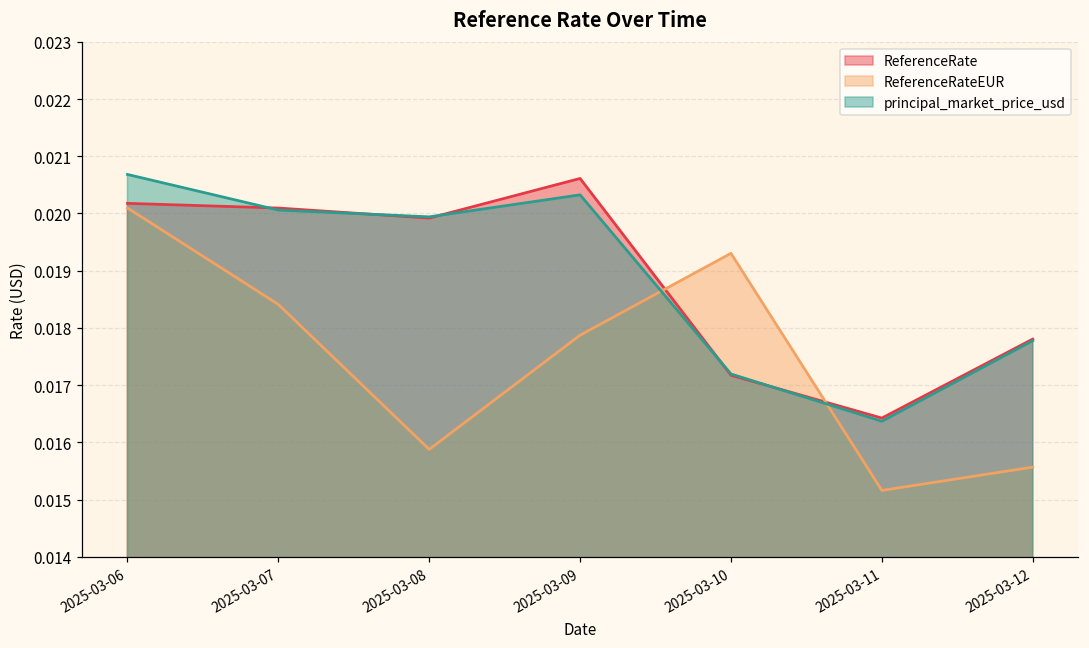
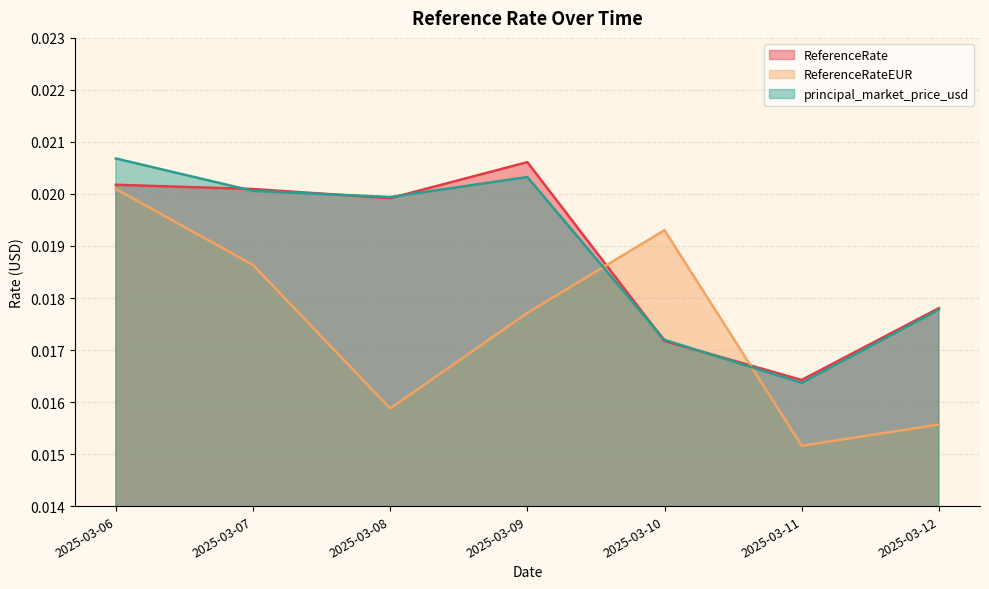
ReferenceRateEUR, 2025-03-07: 0.0184 -> 0.0186
ReferenceRateEUR, 2025-03-09: 0.0179 -> 0.0177
